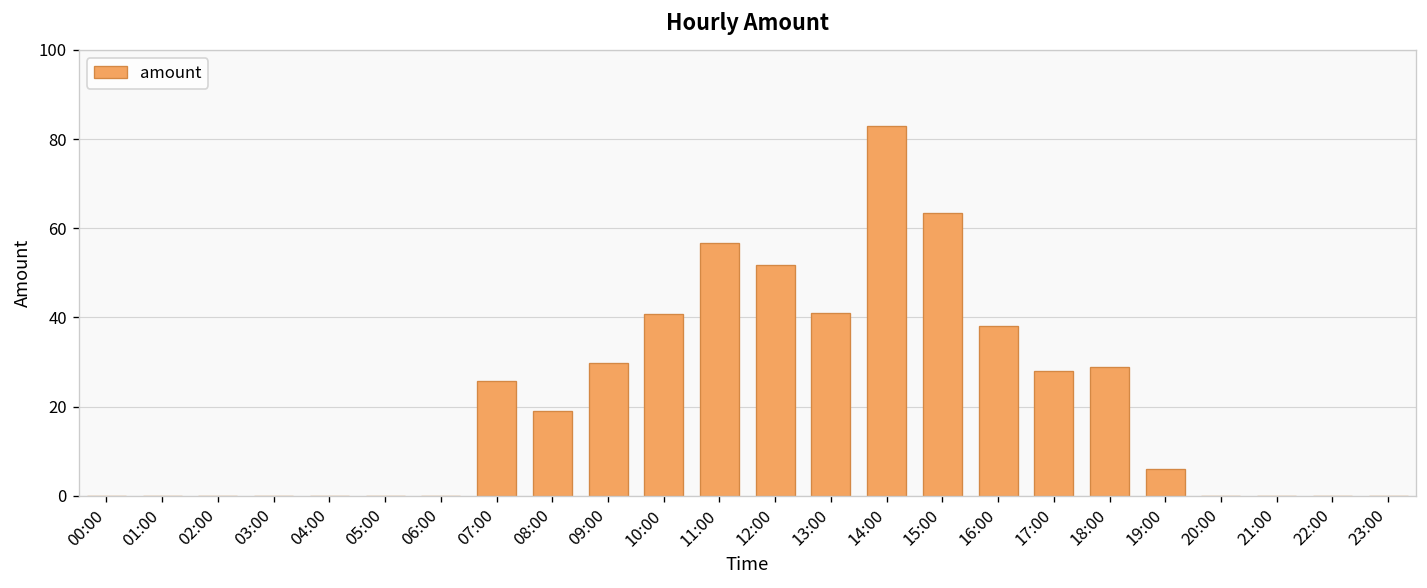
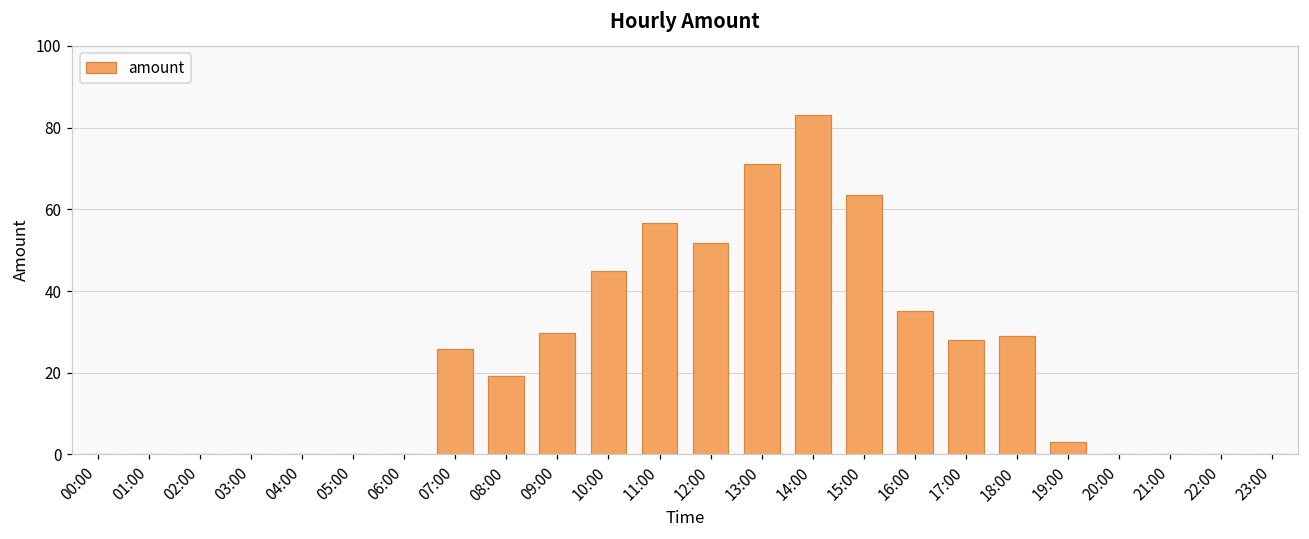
10:00: 41 -> 45
13:00: 41 -> 71
16:00: 38 -> 35
19:00: 6 -> 3
